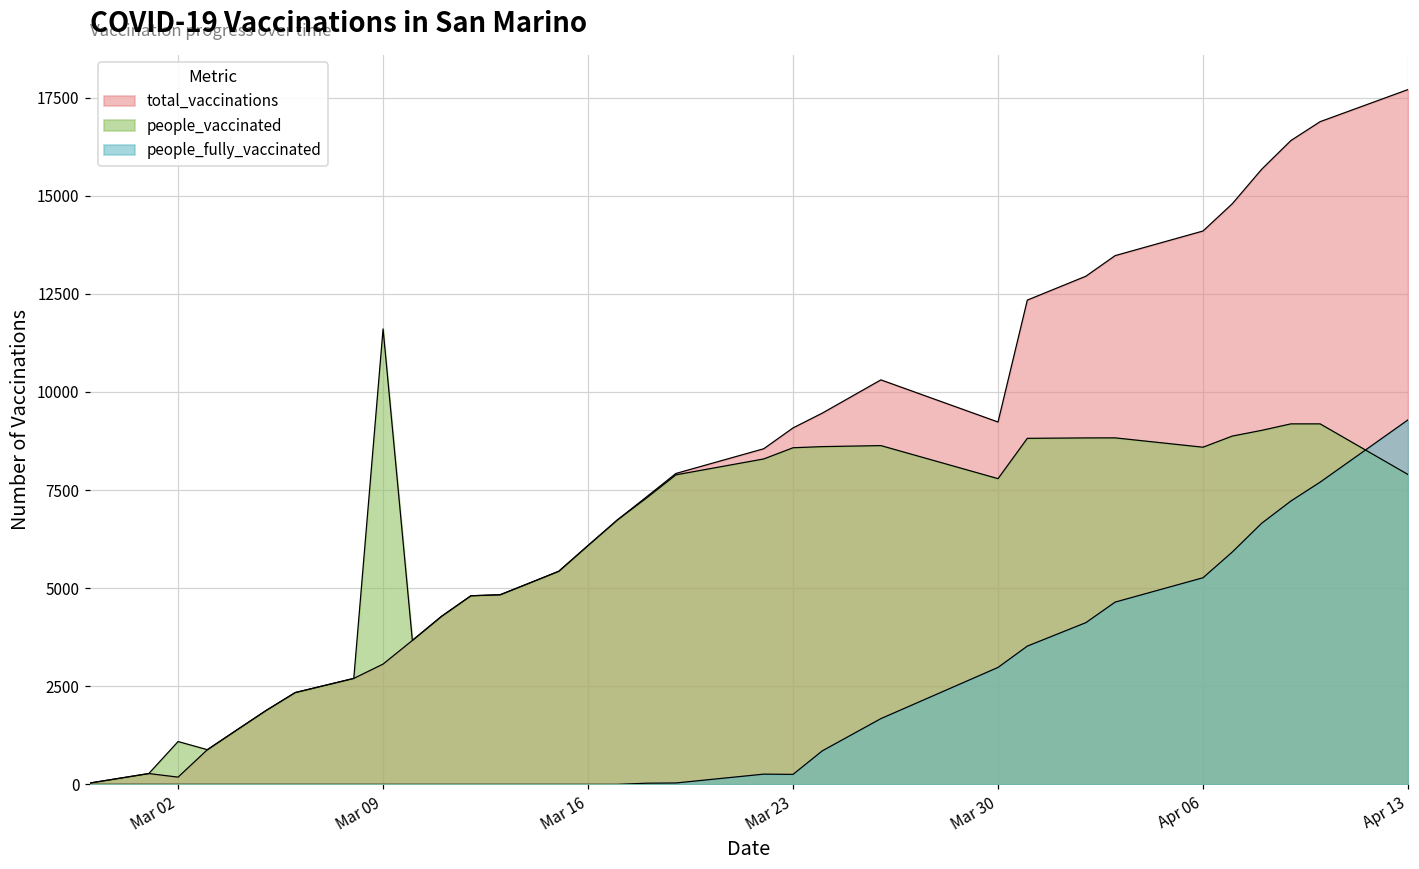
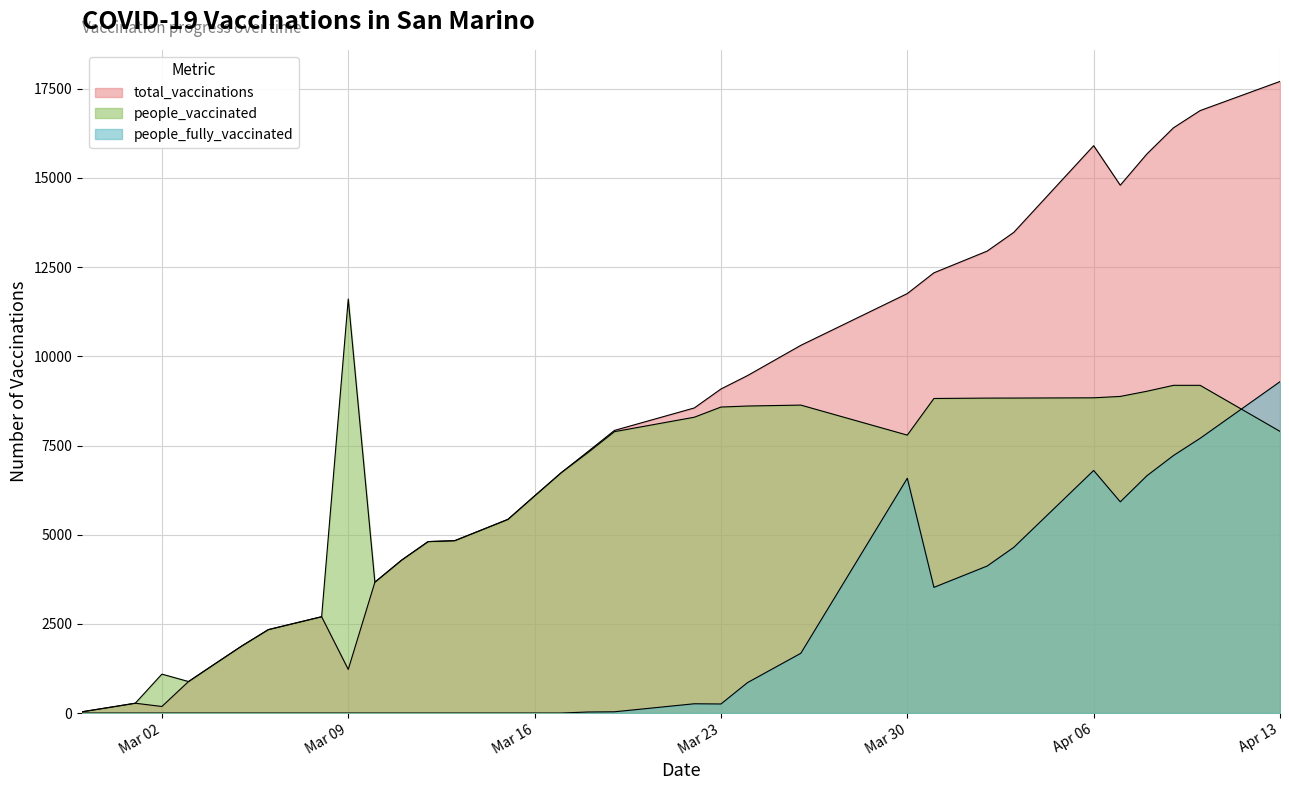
total_vaccinations, Mar 09: 3100 -> 1200
total_vaccinations, Mar 30: 9200 -> 11800
people_fully_vaccinated, Mar 30: 3000 -> 6600
total_vaccinations, Apr 06: 14100 -> 15900
people_vaccinated, Apr 06: 8600 -> 8800
people_fully_vaccinated, Apr 06: 5300 -> 6800
